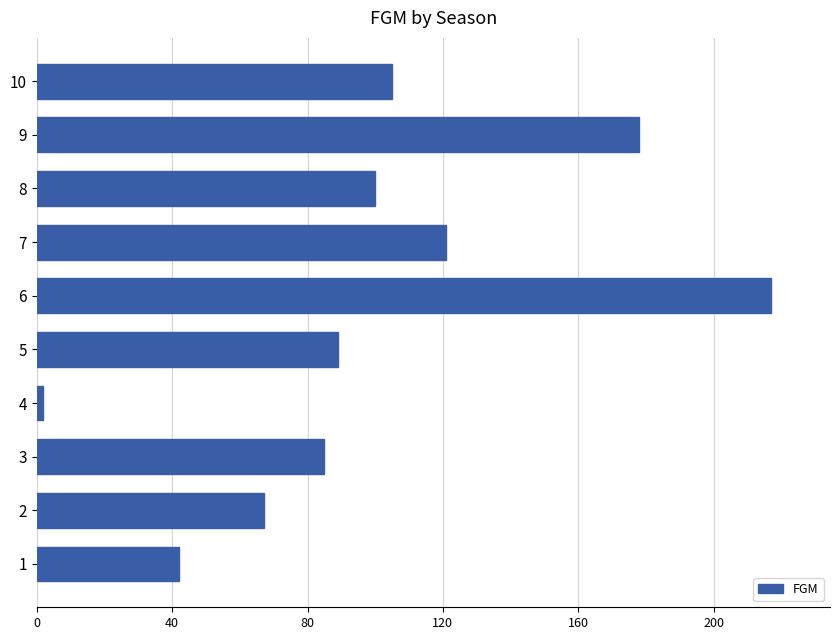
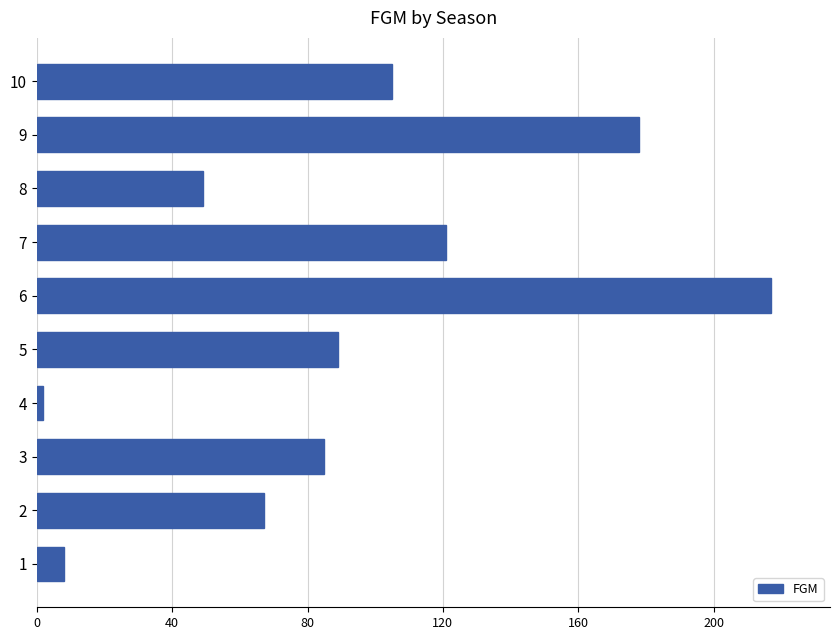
8: 100 -> 49
1: 42 -> 8
